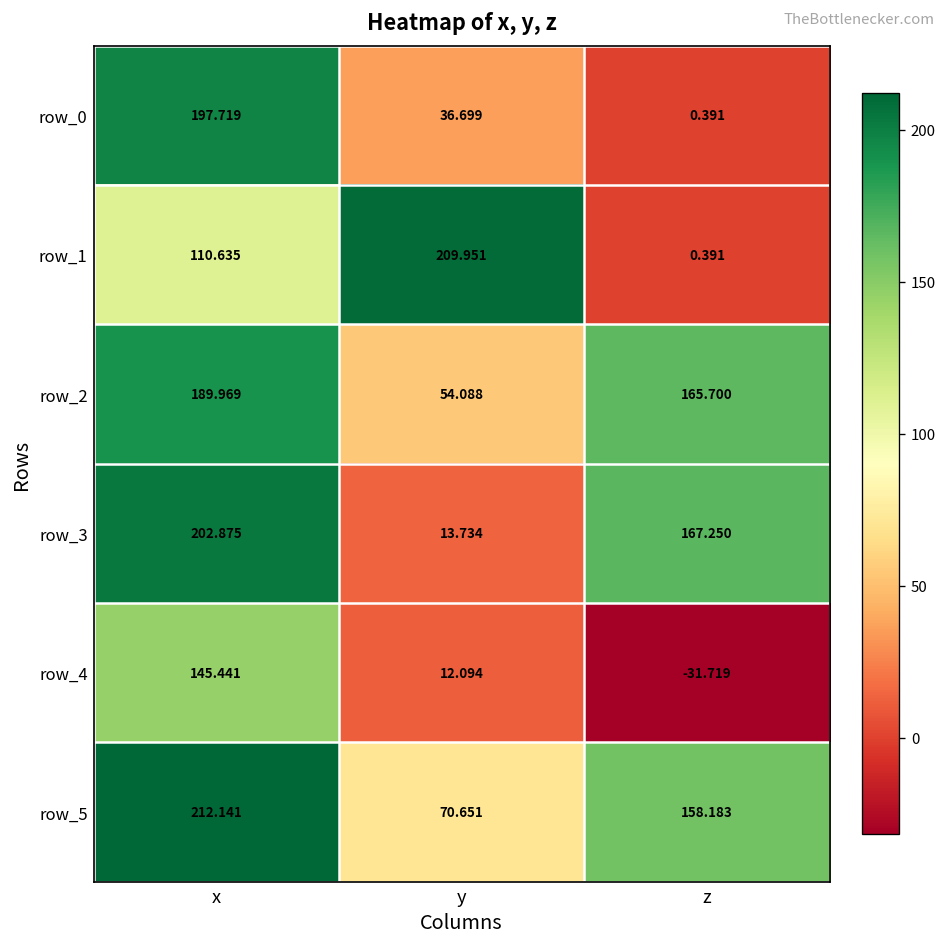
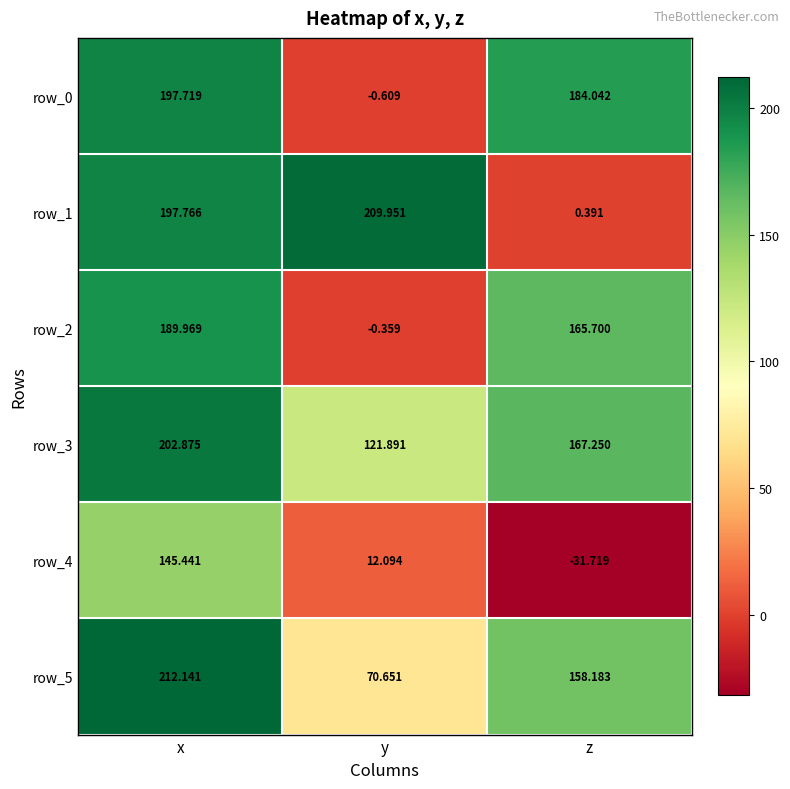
row_0, y: 36.699 -> -0.609
row_0, z: 0.391 -> 184.042
row_1, x: 110.635 -> 197.766
row_2, y: 54.088 -> -0.359
row_3, y: 13.734 -> 121.891
